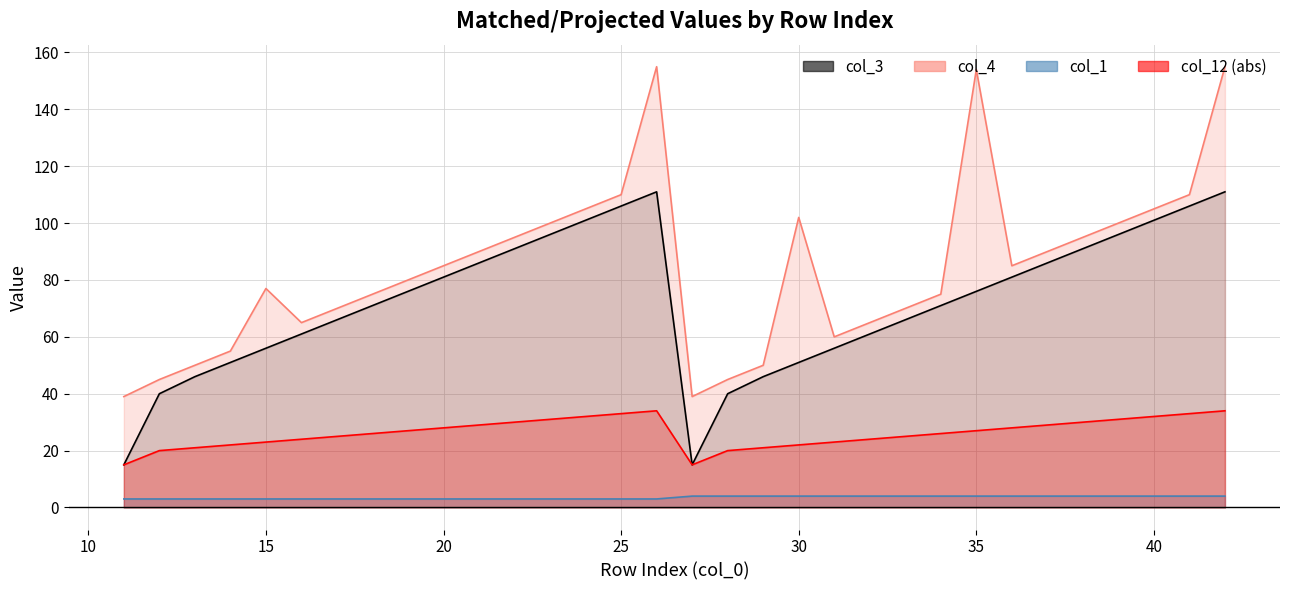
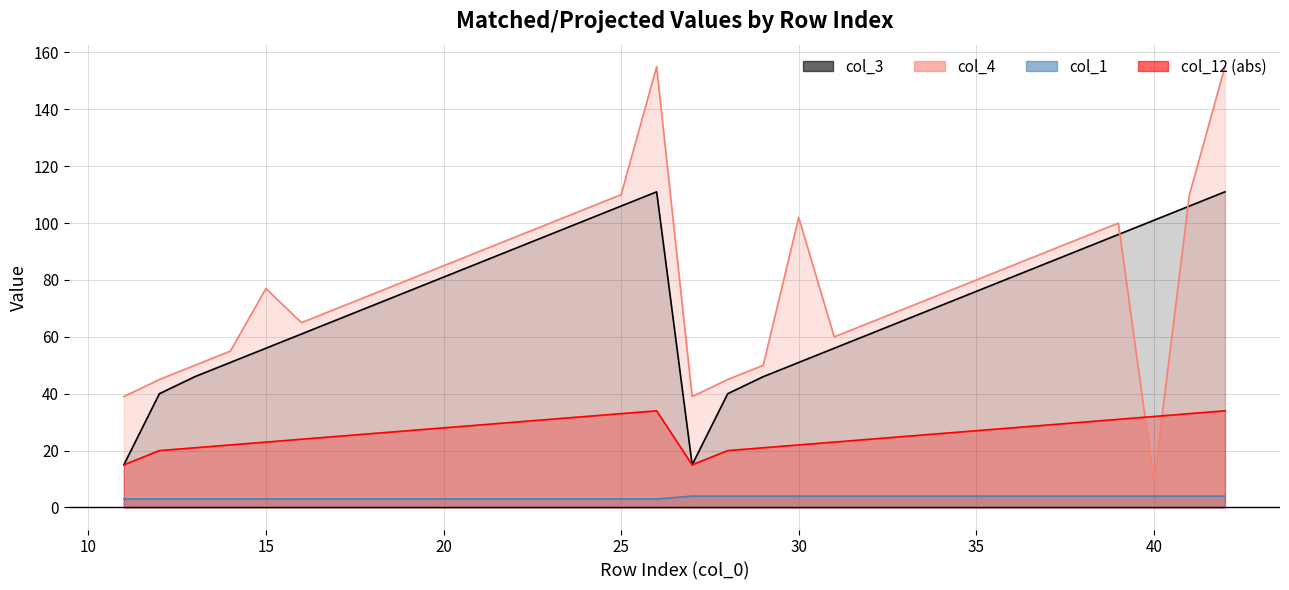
col_4, 35: 154 -> 80
col_4, 40: 105 -> 9
